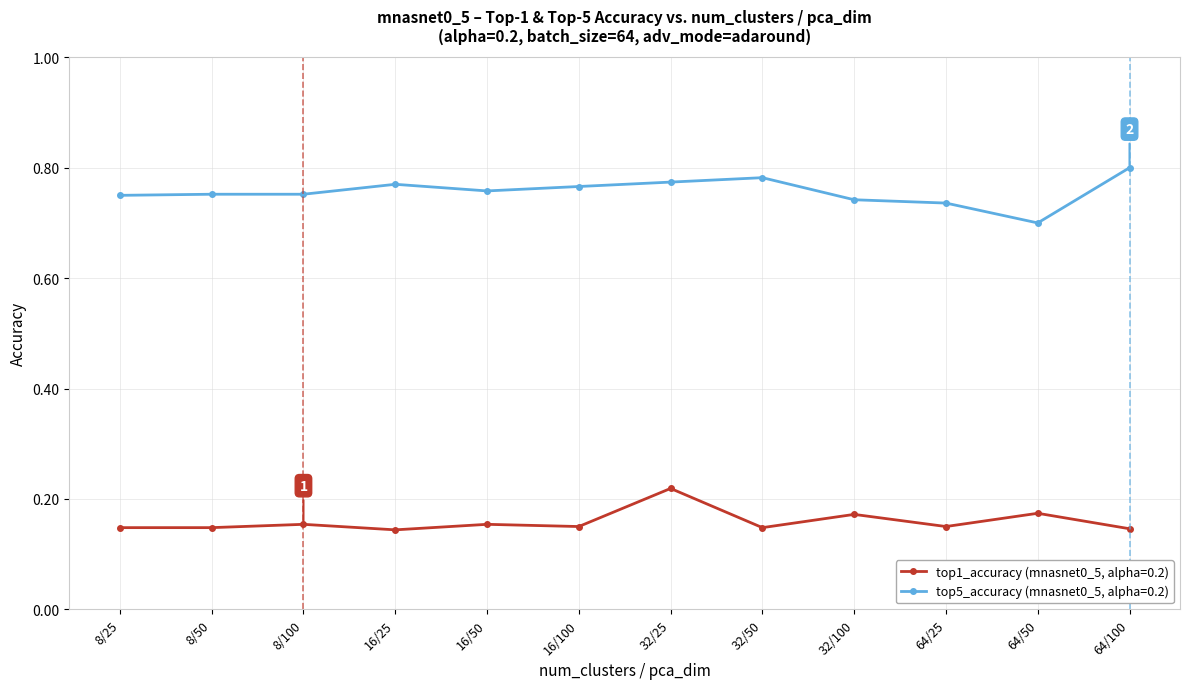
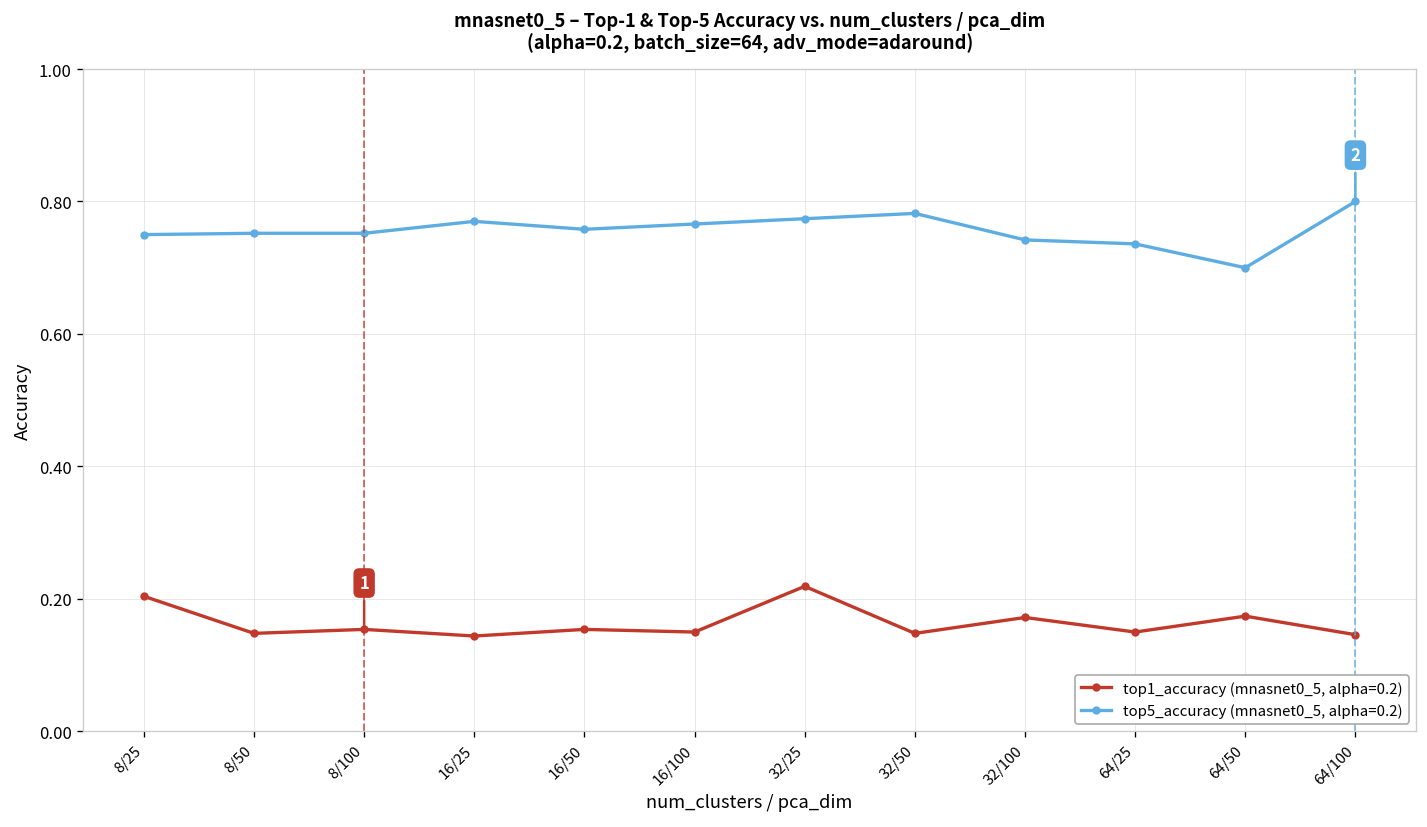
top1_accuracy (mnasnet0_5, alpha=0.2), 8/25: 0.15 -> 0.20
